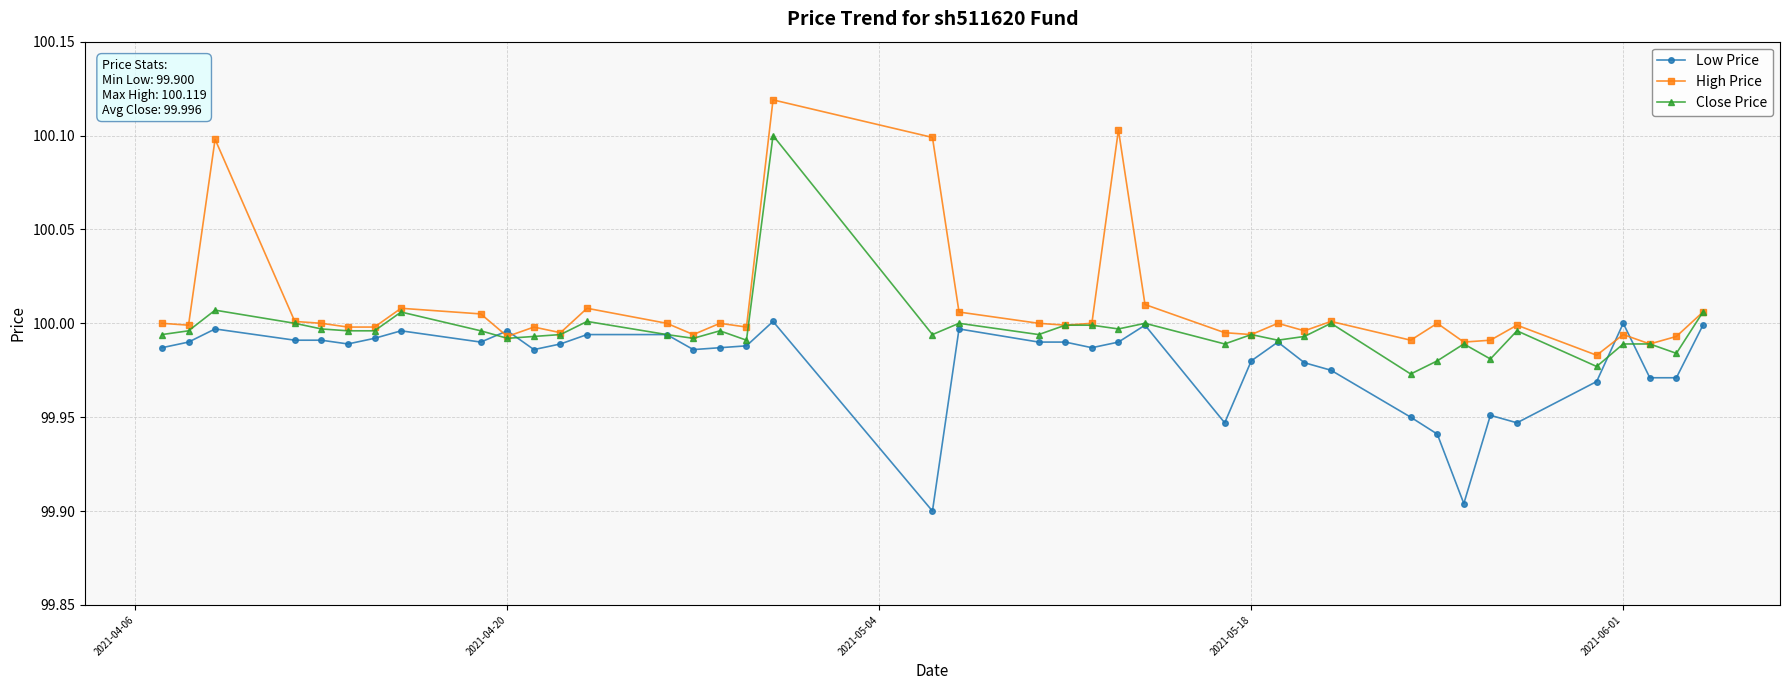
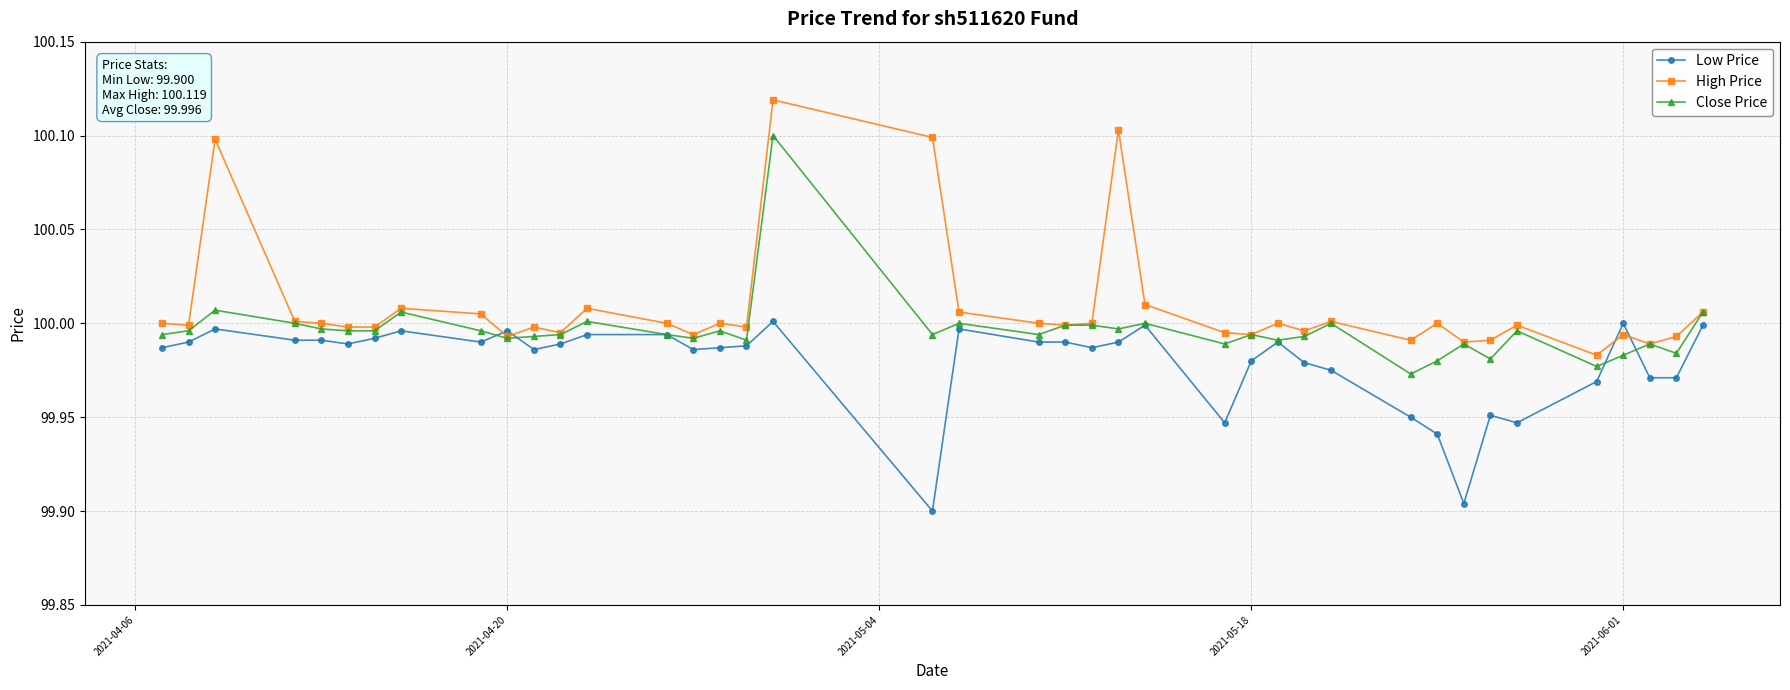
Close Price, 2021-06-01: 99.989 -> 99.983
